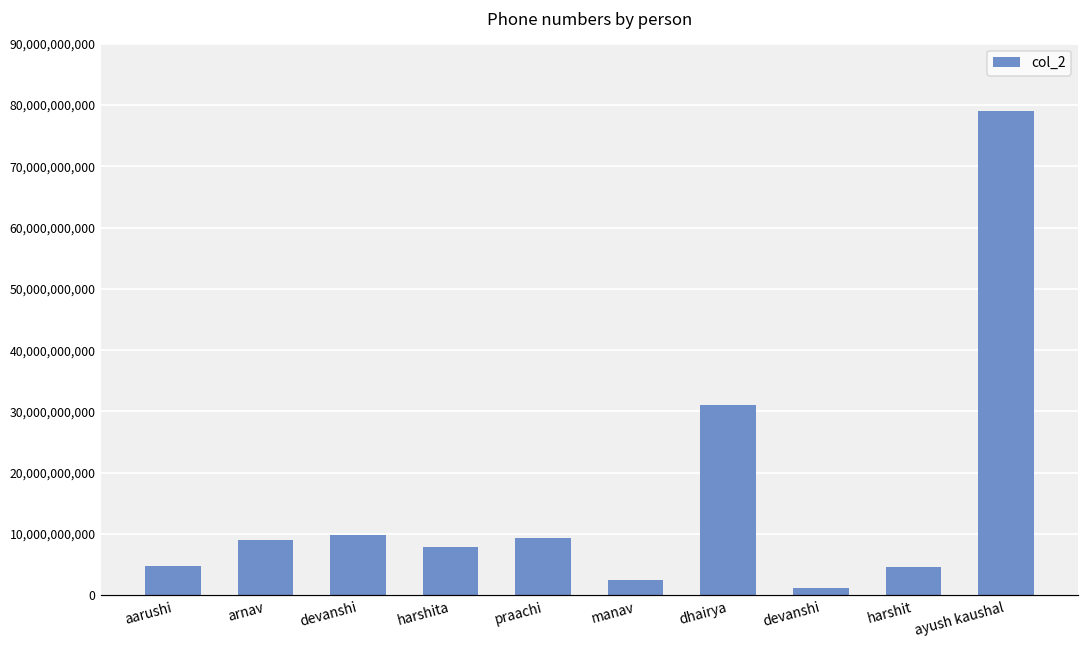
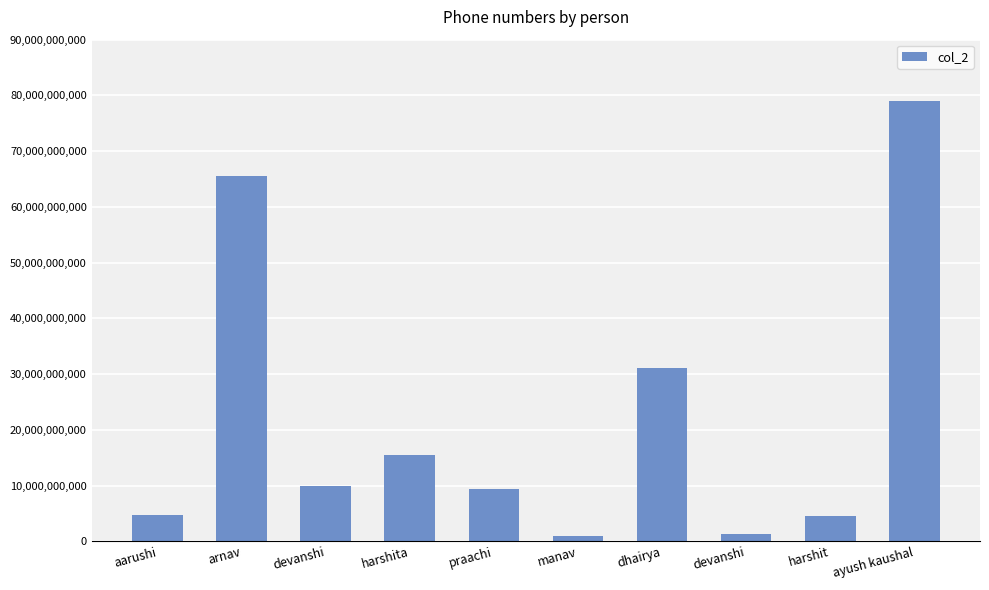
arnav: 9,000,000,000 -> 66,000,000,000
harshita: 8,000,000,000 -> 15,000,000,000
manav: 3,000,000,000 -> 1,000,000,000
